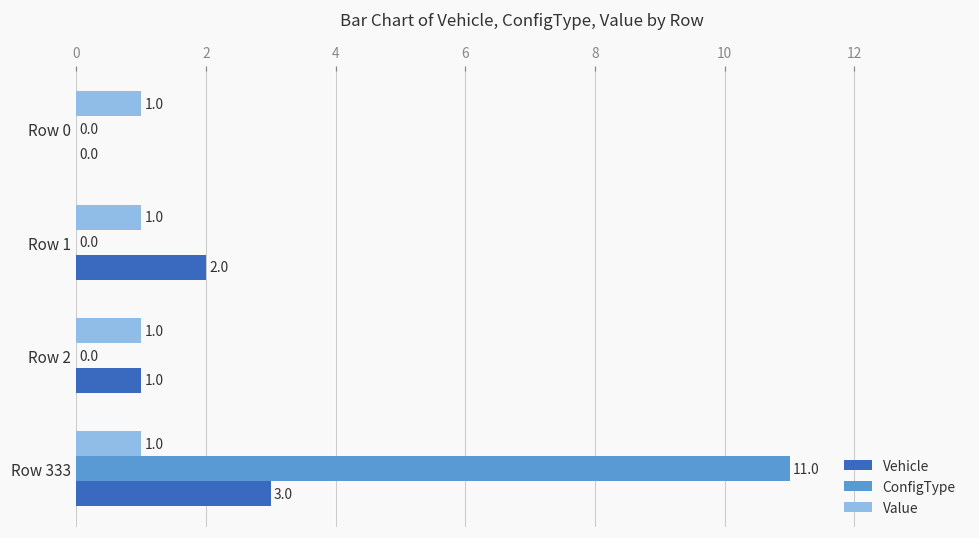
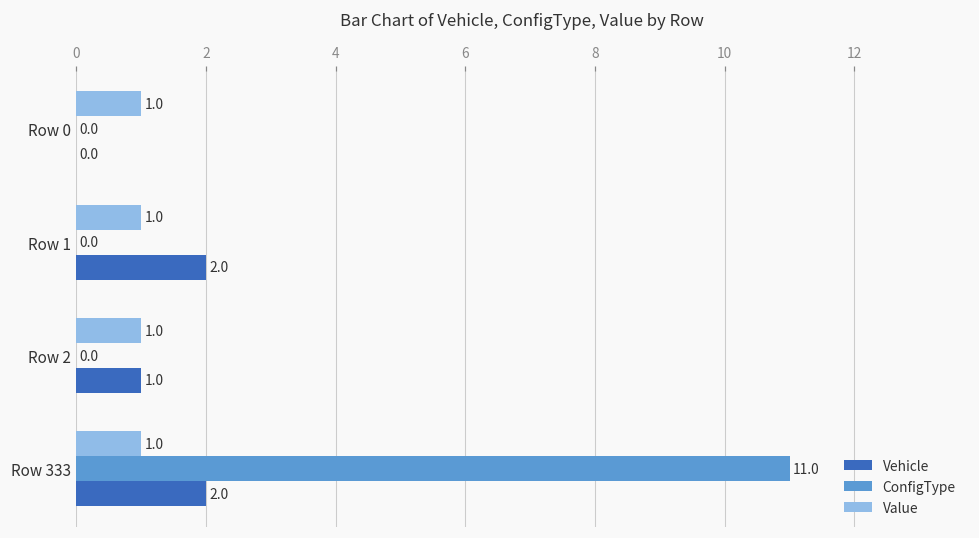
Vehicle, Row 333: 3.0 -> 2.0
